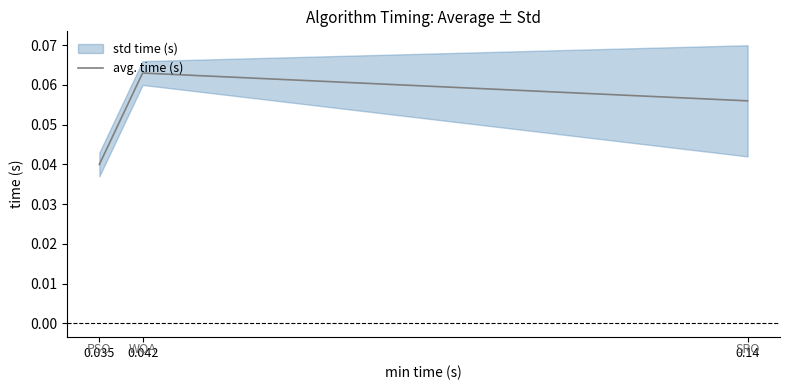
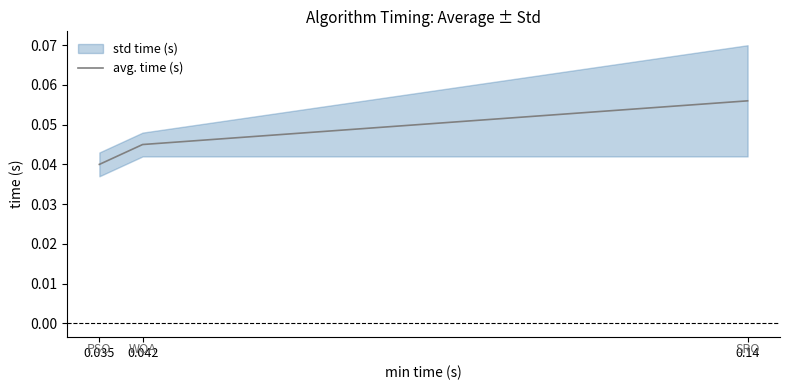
avg. time (s), 0.042: 0.063 -> 0.045
